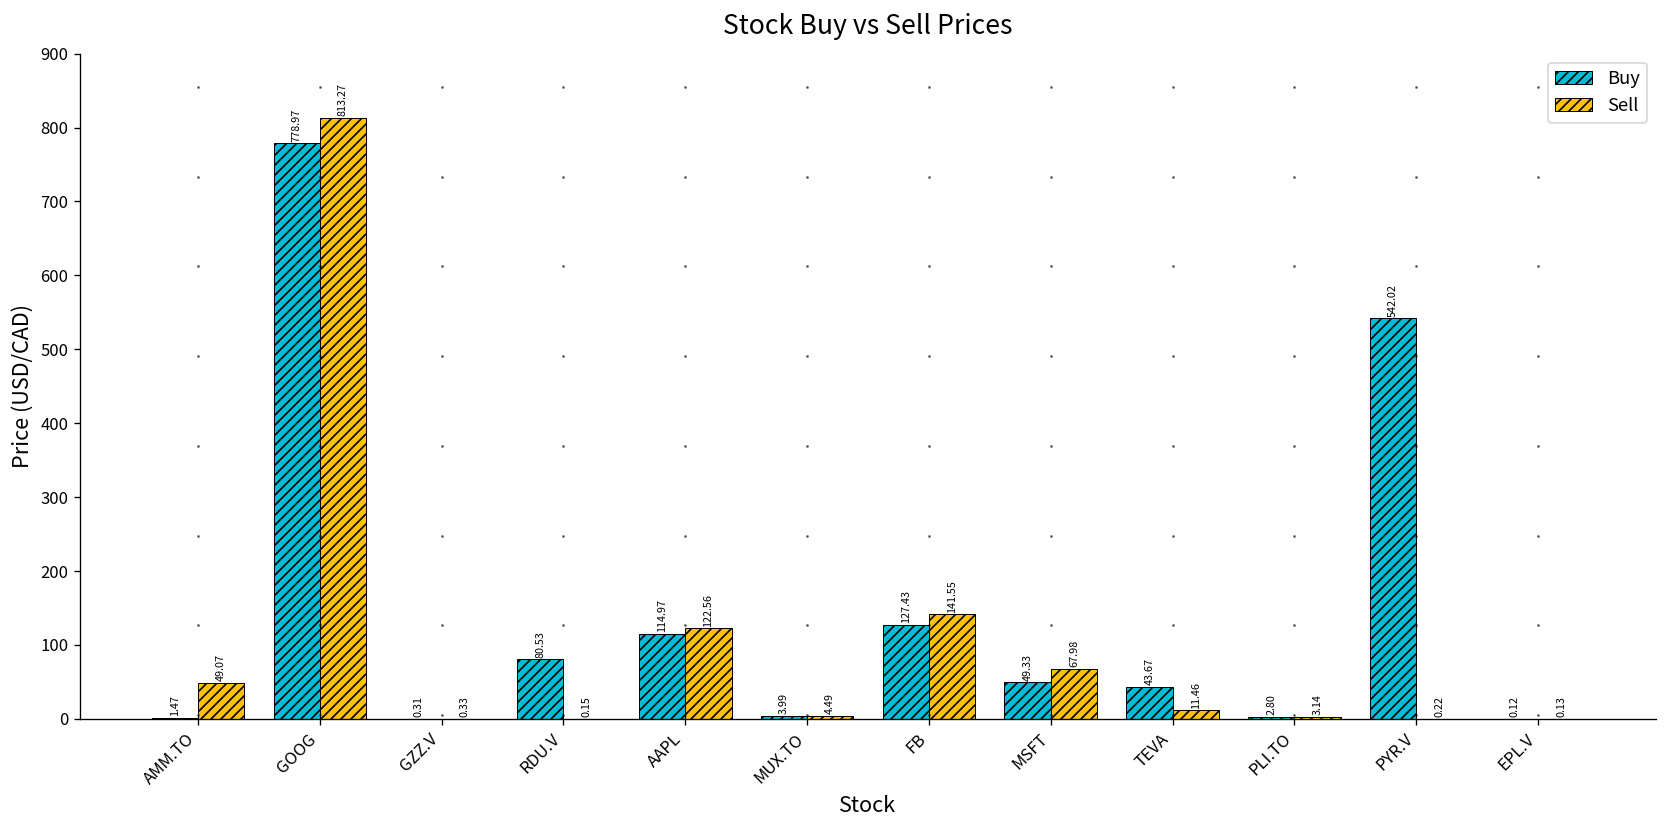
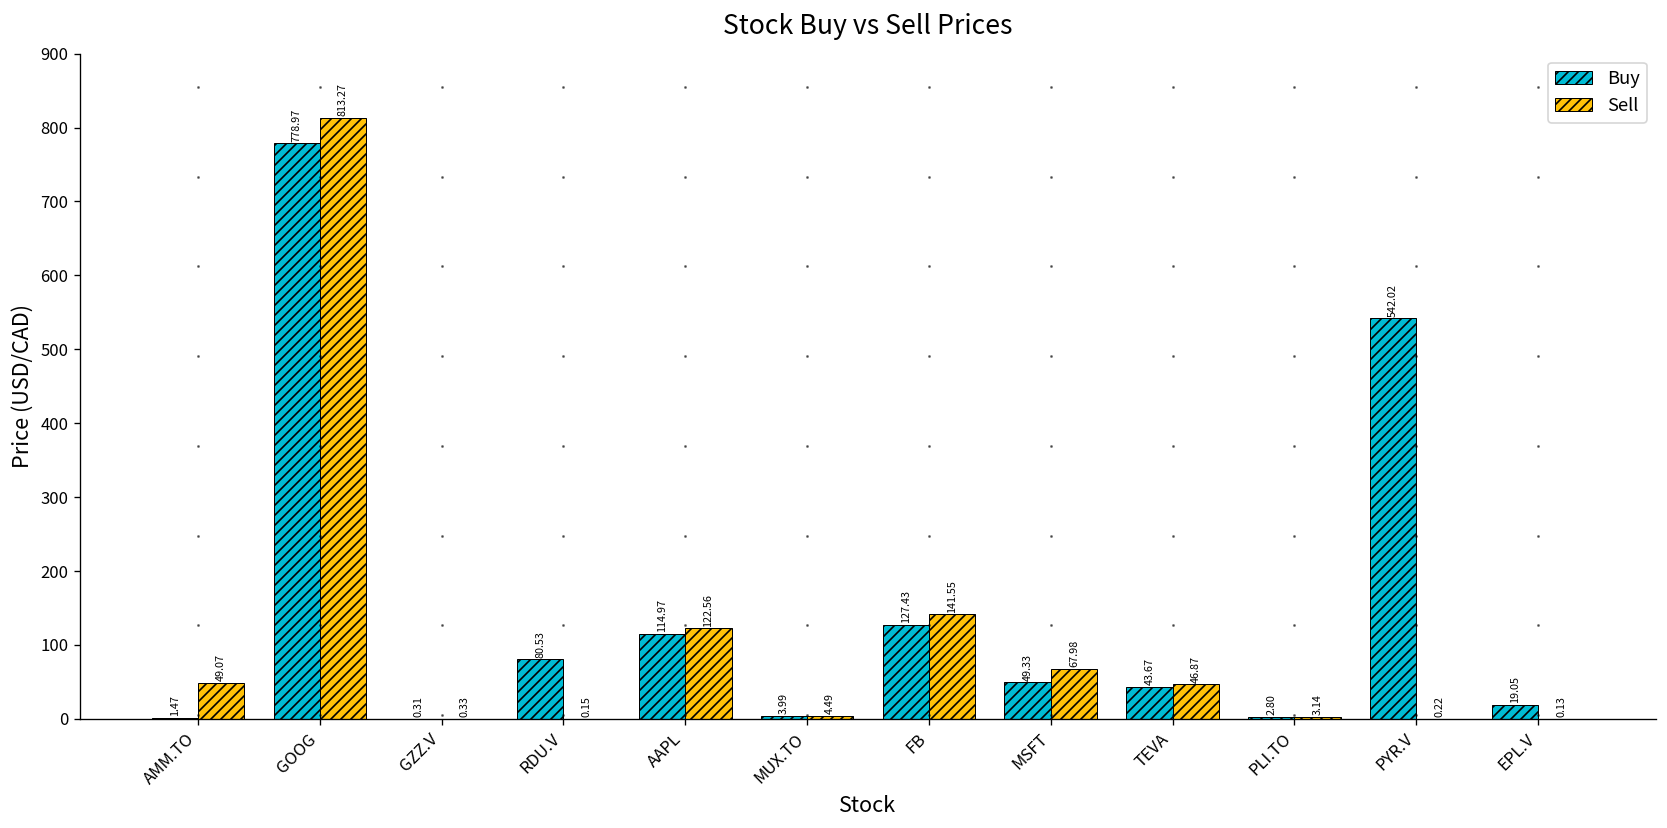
Sell, TEVA: 11.46 -> 46.87
Buy, EPL.V: 0.12 -> 19.05
